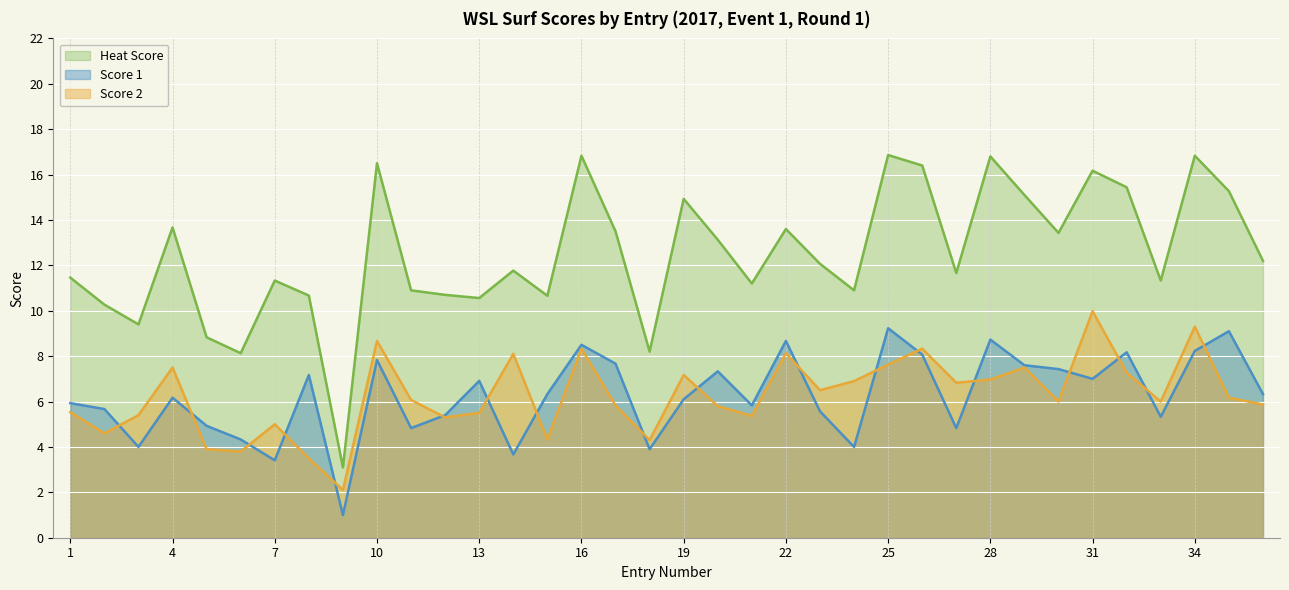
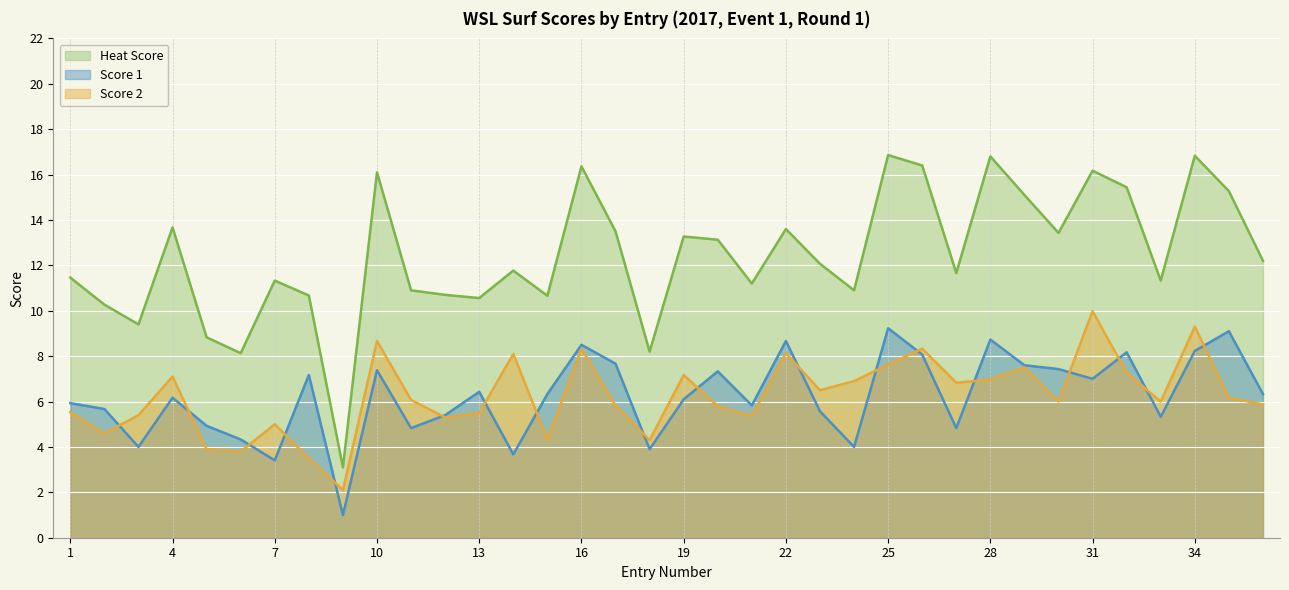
Score 2, 4: 7.5 -> 7.1
Heat Score, 10: 16.5 -> 16.1
Score 1, 10: 7.8 -> 7.4
Score 1, 13: 6.9 -> 6.4
Heat Score, 16: 16.8 -> 16.4
Heat Score, 19: 14.9 -> 13.3
